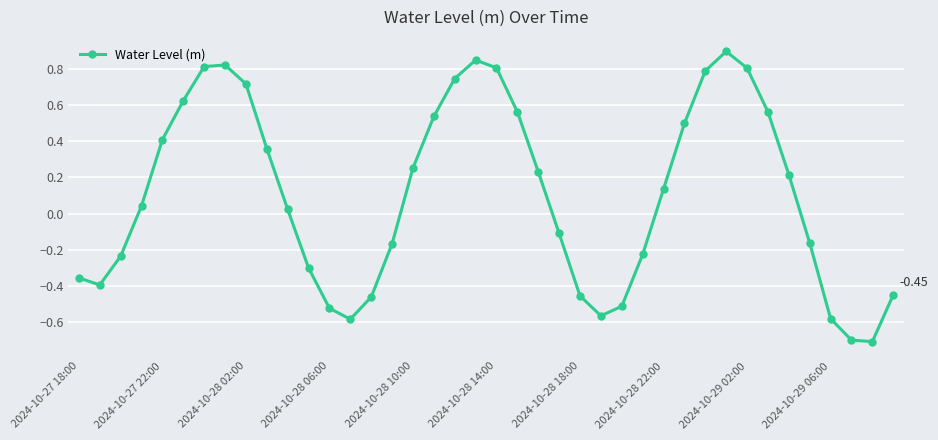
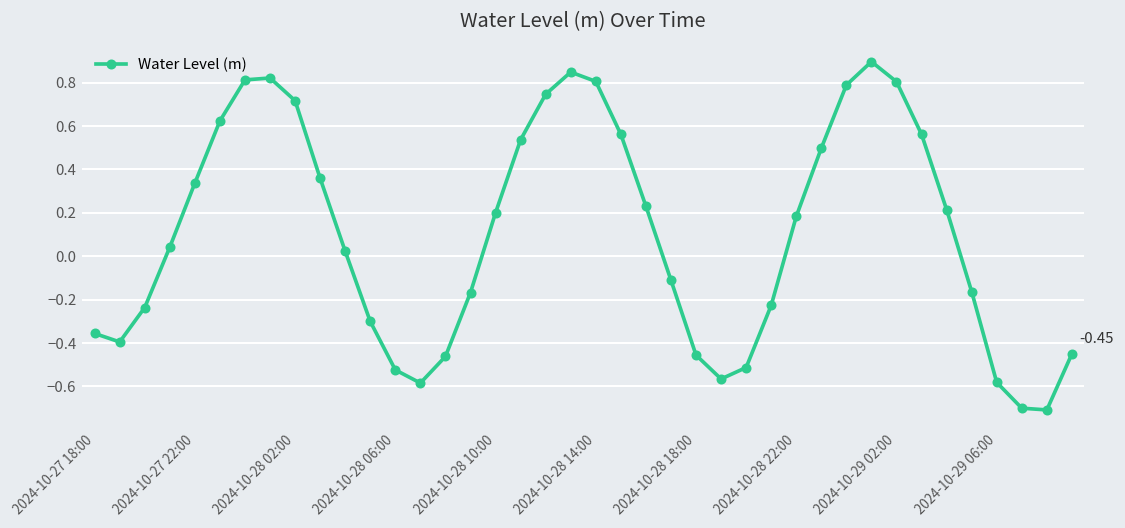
2024-10-27 22:00: 0.41 -> 0.34
2024-10-28 10:00: 0.25 -> 0.20
2024-10-28 22:00: 0.14 -> 0.18
